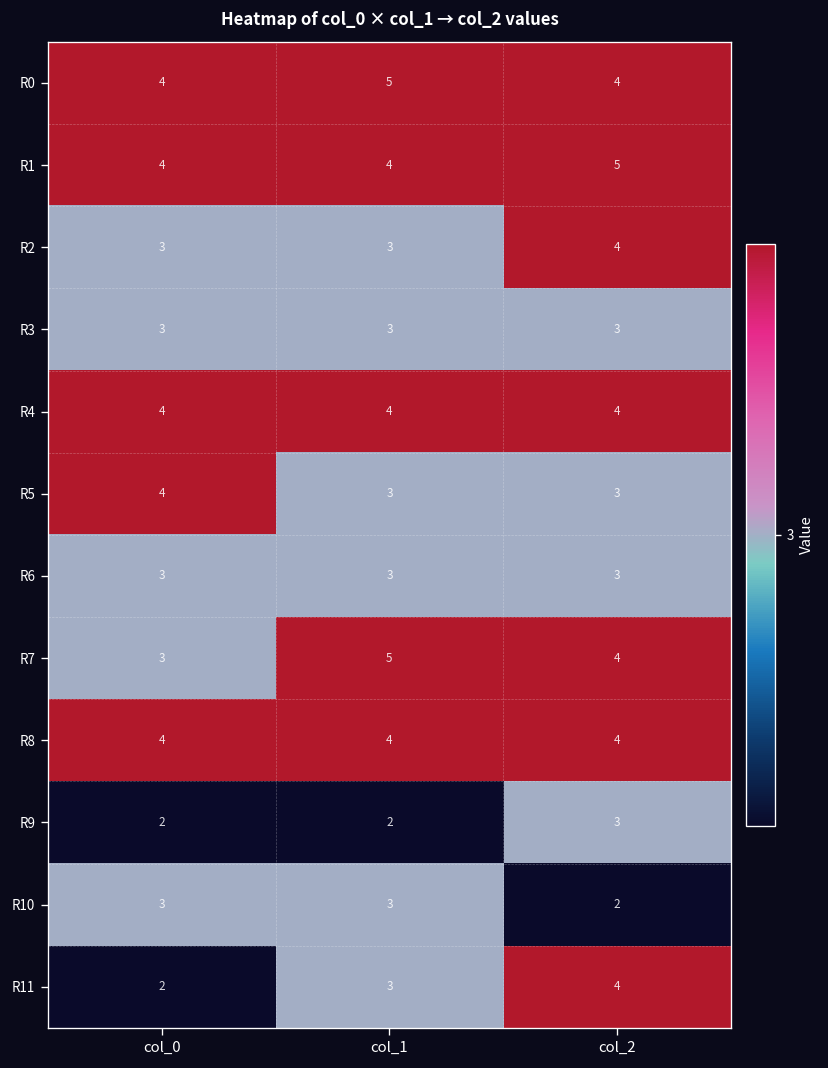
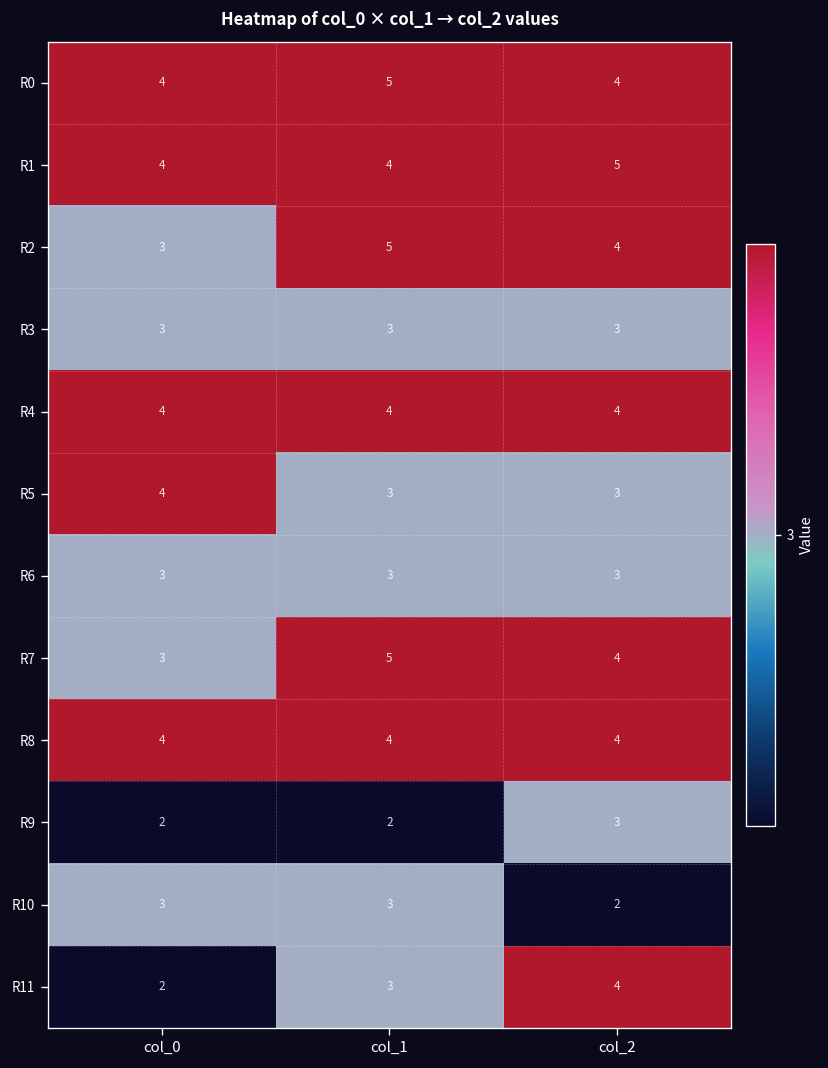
R2, col_1: 3 -> 5
